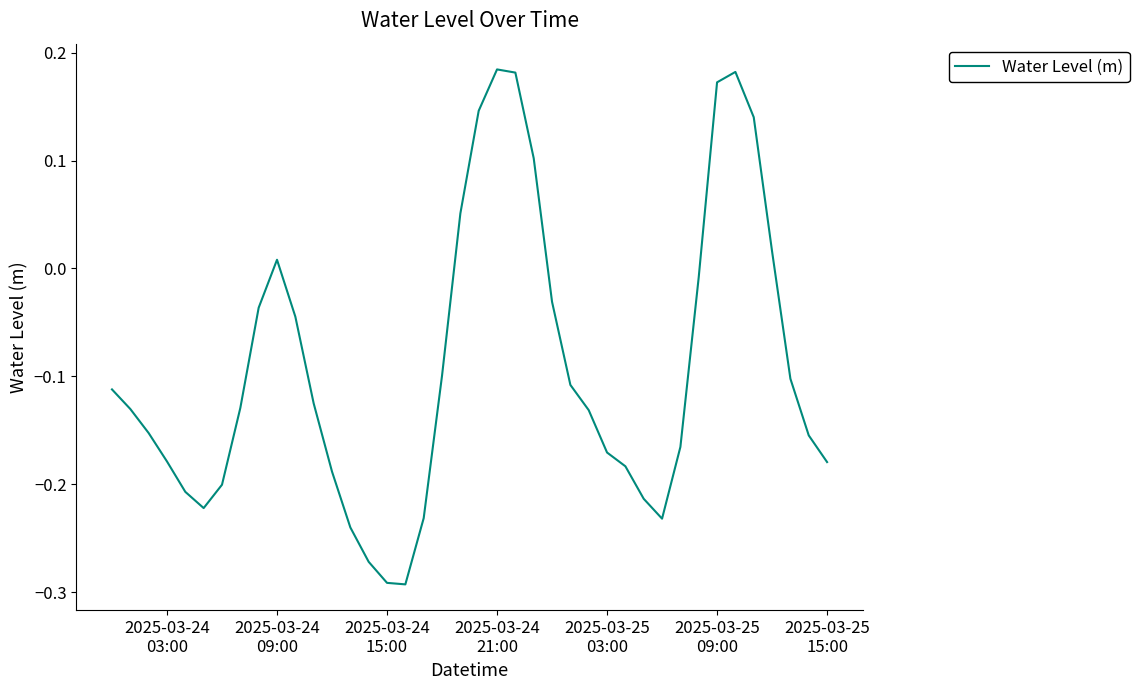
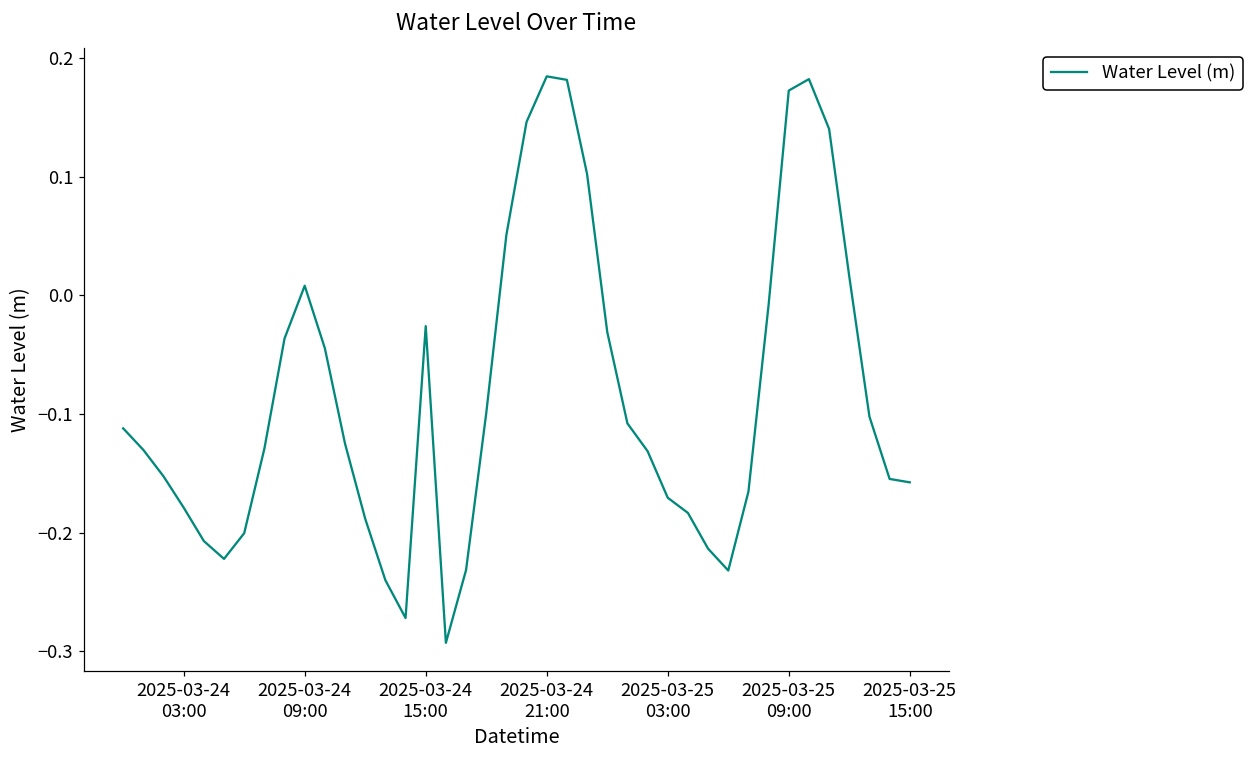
2025-03-24 15:00: -0.291 -> -0.026
2025-03-25 15:00: -0.179 -> -0.158
